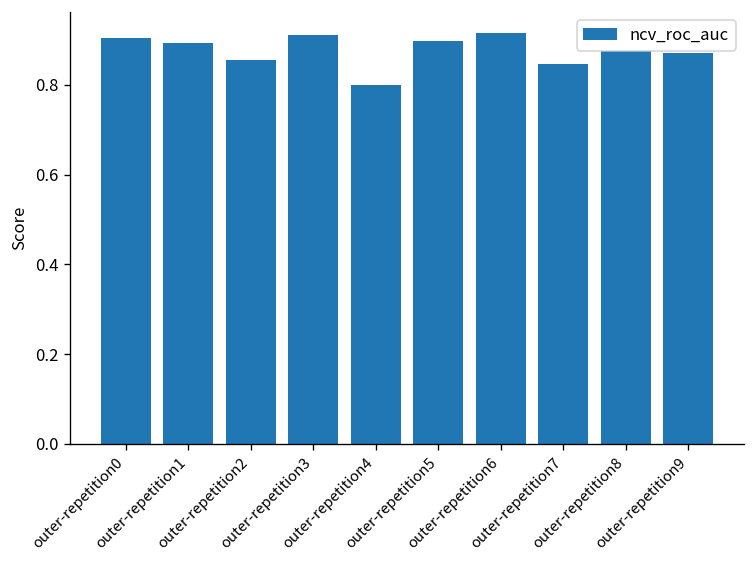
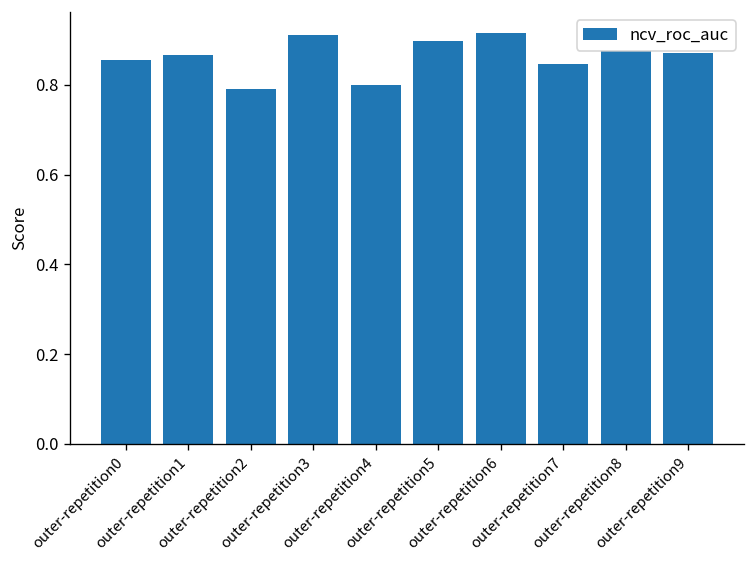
outer-repetition0: 0.90 -> 0.85
outer-repetition1: 0.89 -> 0.87
outer-repetition2: 0.85 -> 0.79
